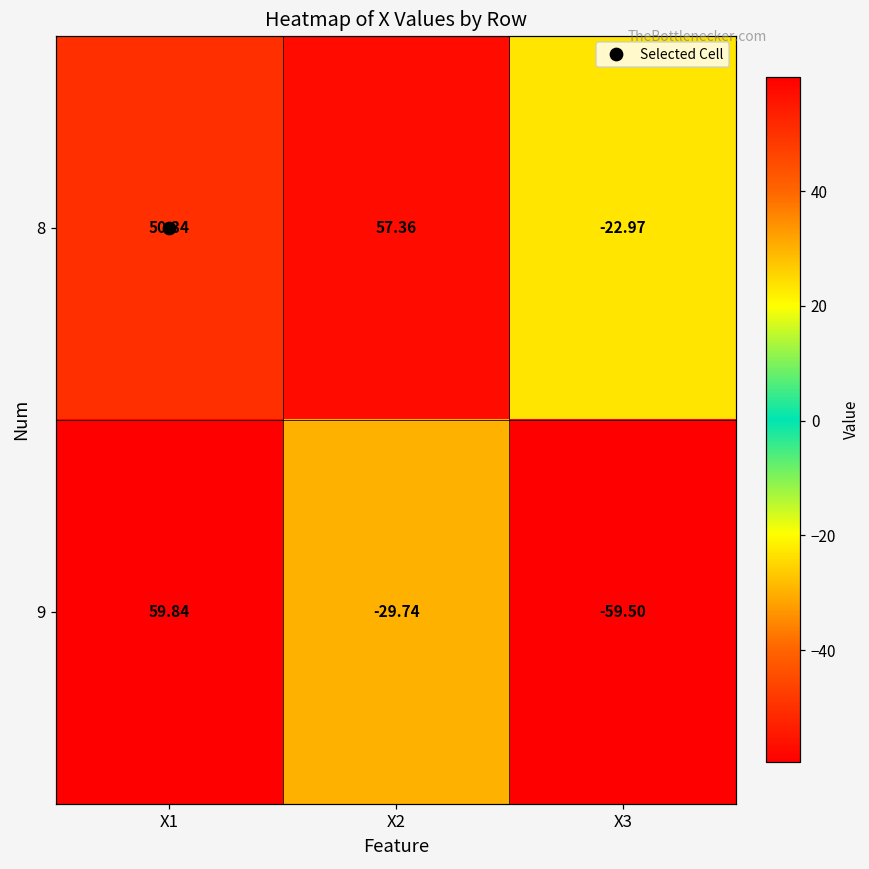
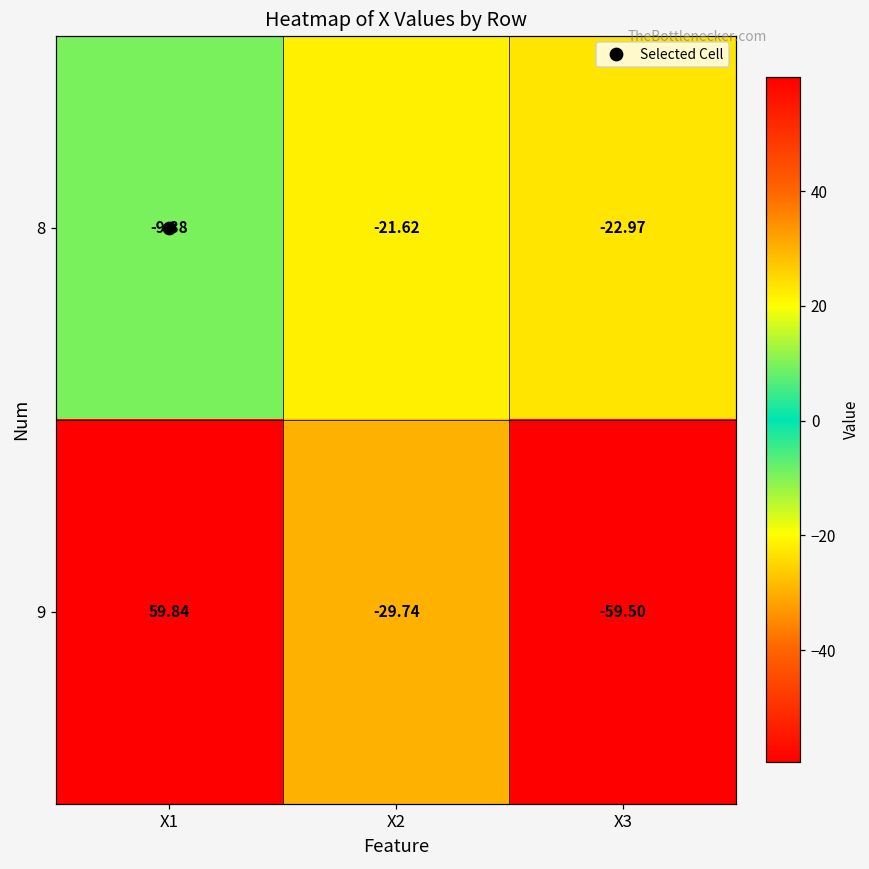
8, X1: 50.34 -> -9.38
8, X2: 57.36 -> -21.62
